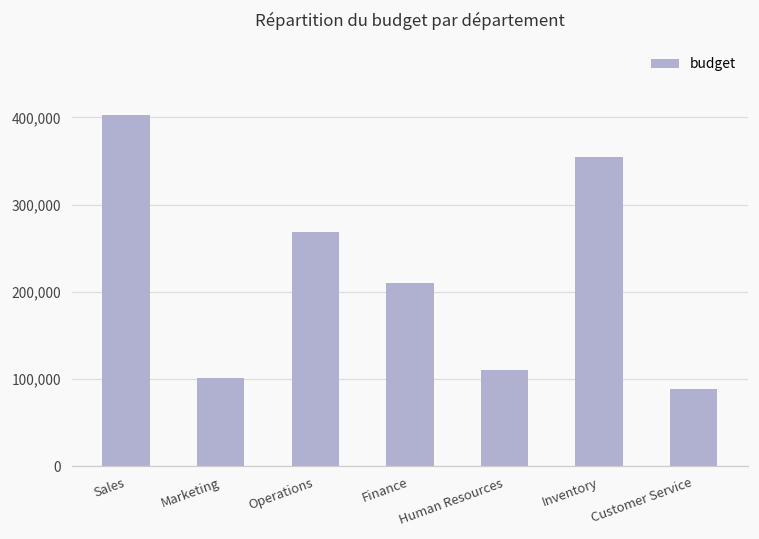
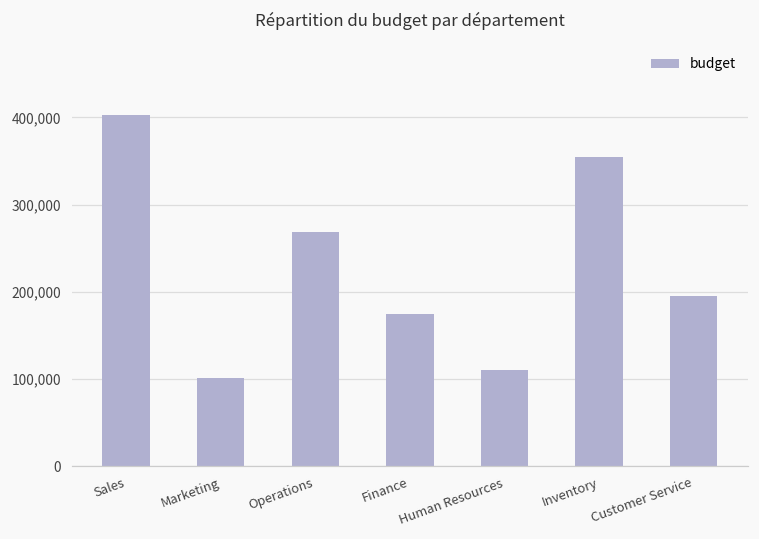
Finance: 210,000 -> 170,000
Customer Service: 90,000 -> 200,000
